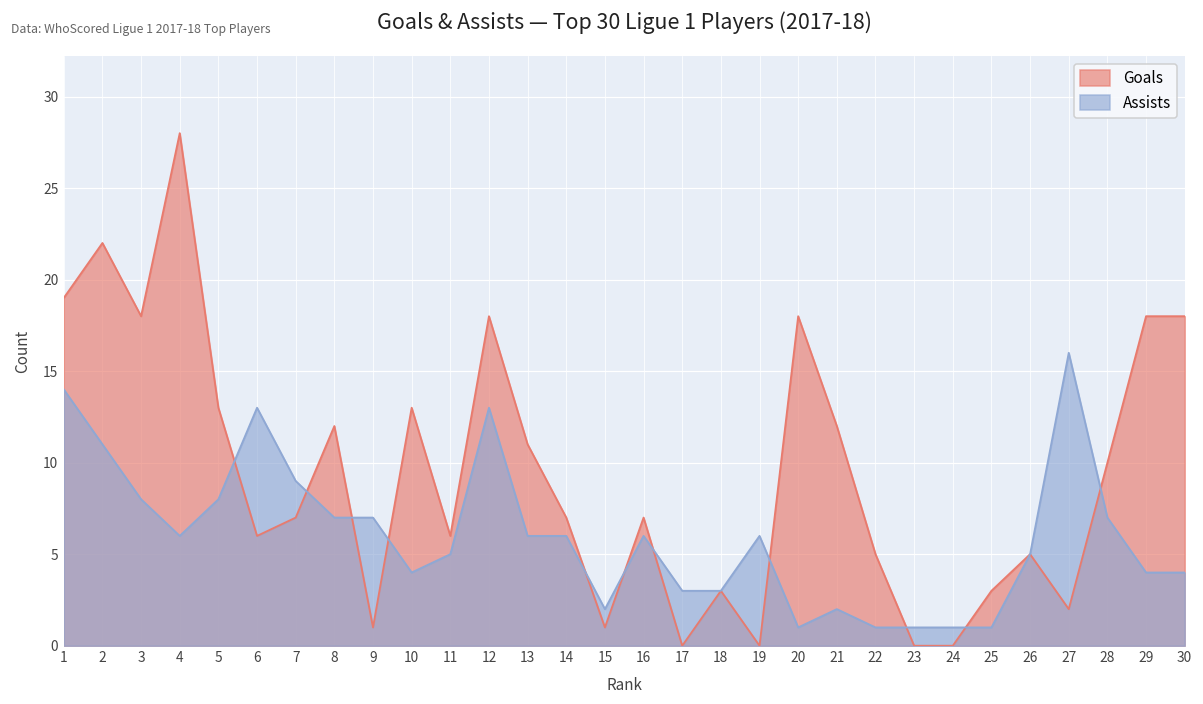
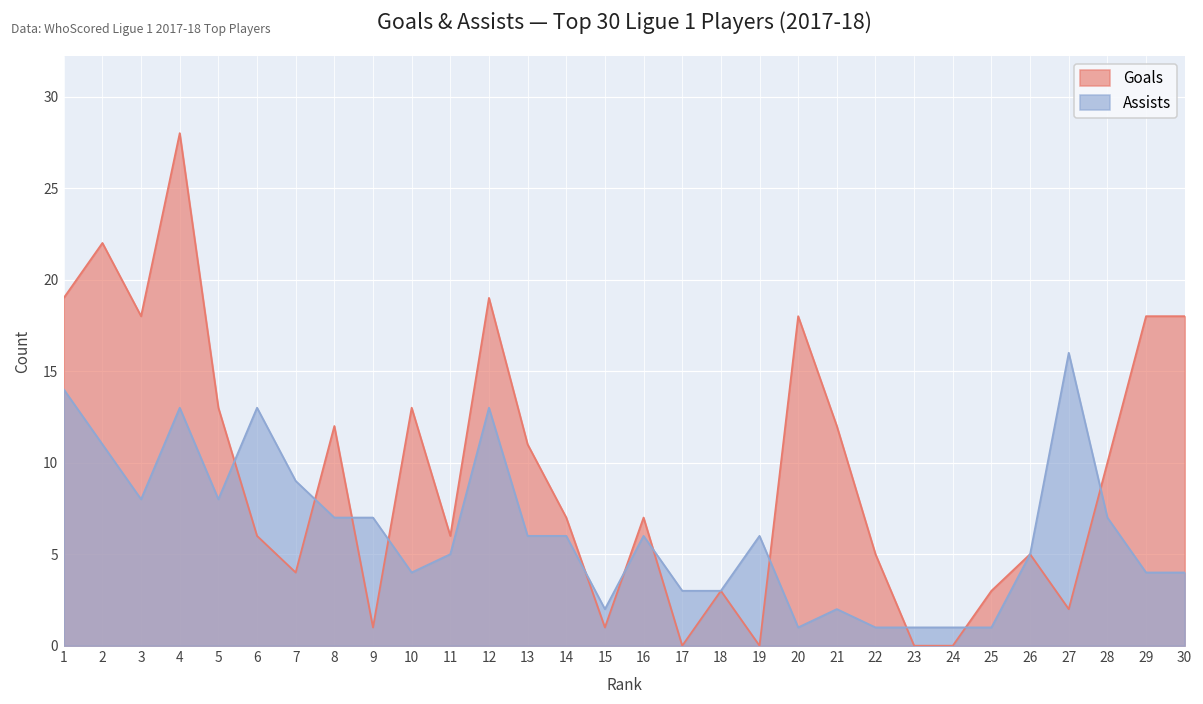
Assists, 4: 6 -> 13
Goals, 7: 7 -> 4
Goals, 12: 18 -> 19
